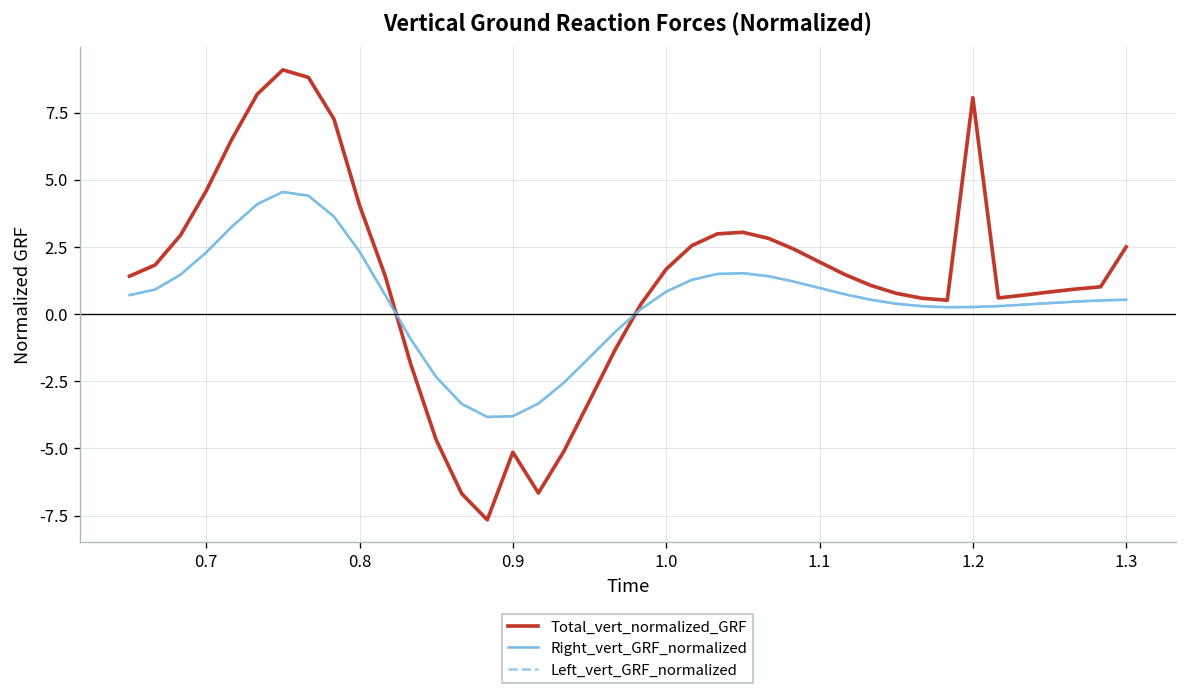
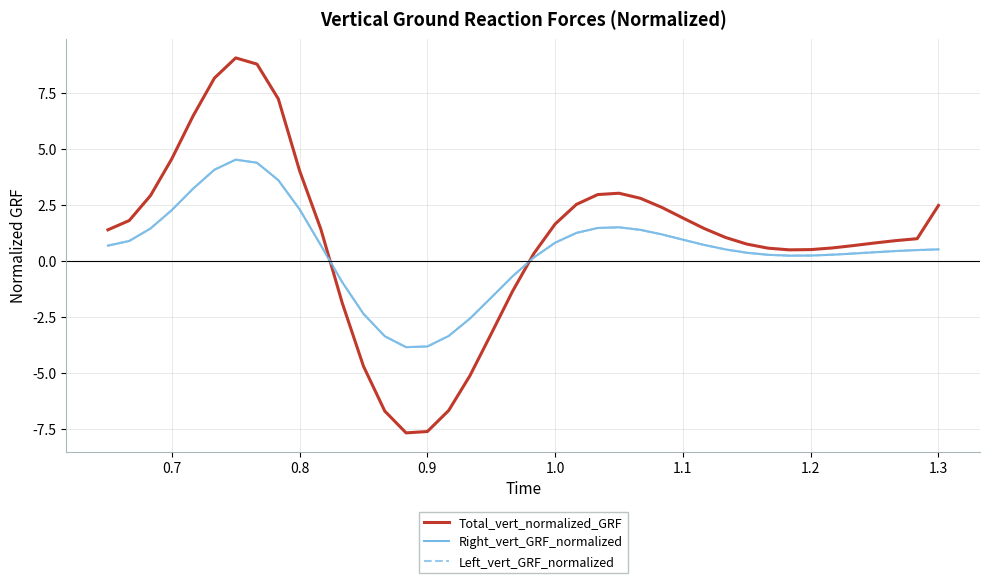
Total_vert_normalized_GRF, 0.9: -5.1 -> -7.6
Total_vert_normalized_GRF, 1.2: 8.1 -> 0.5
